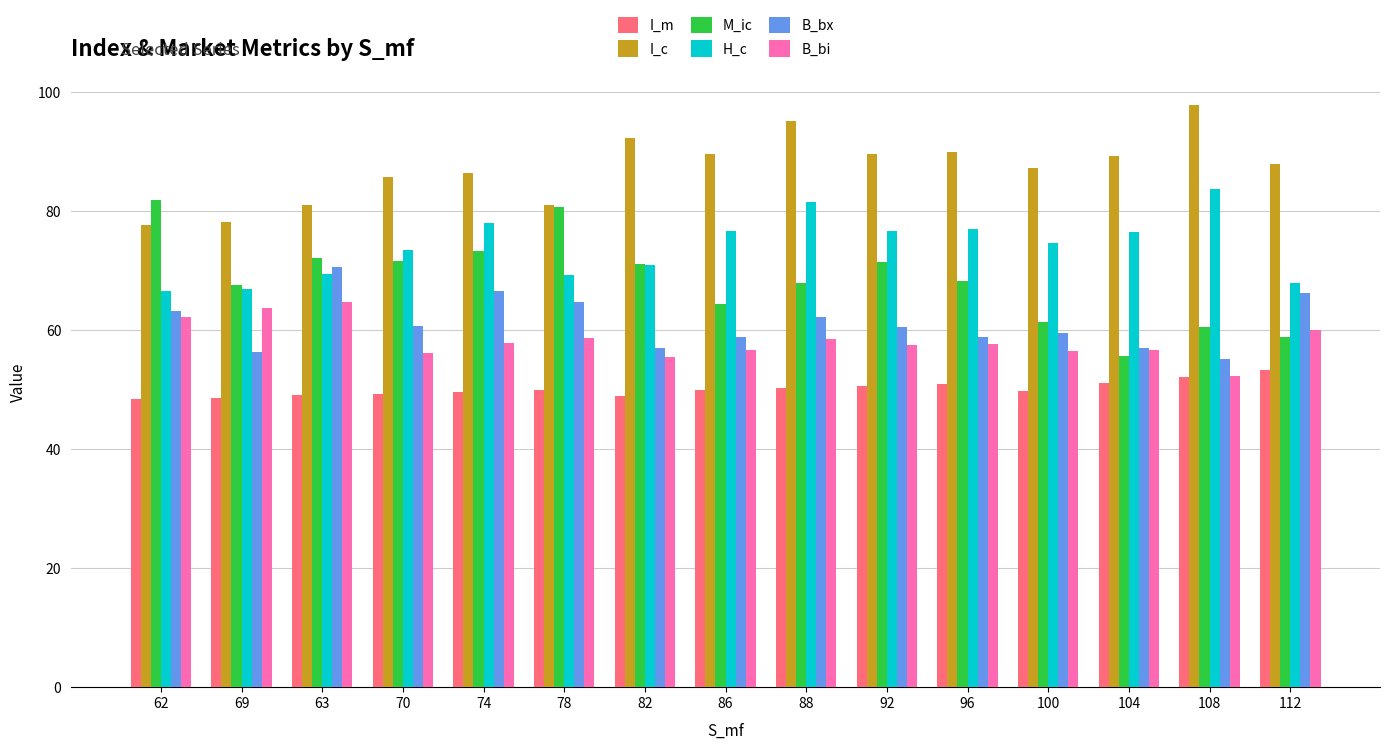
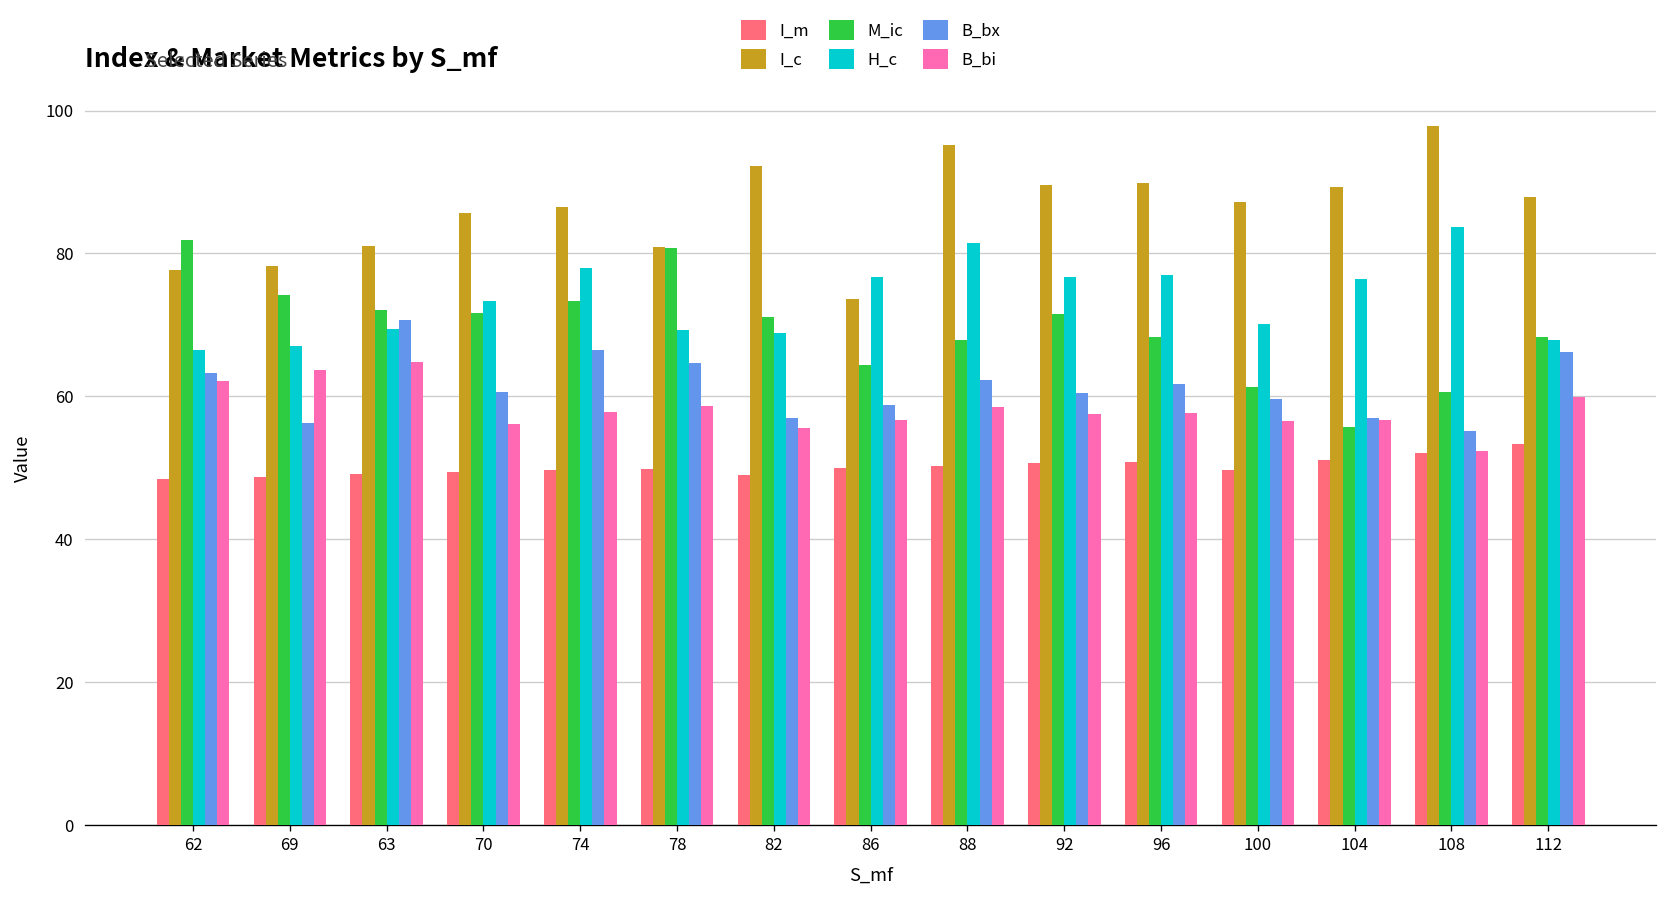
M_ic, 69: 68 -> 74
H_c, 82: 71 -> 69
I_c, 86: 90 -> 74
B_bx, 96: 59 -> 62
H_c, 100: 75 -> 70
M_ic, 112: 59 -> 68
